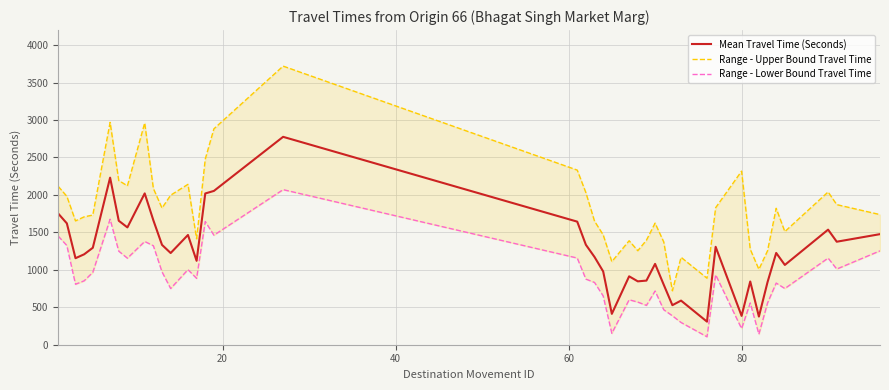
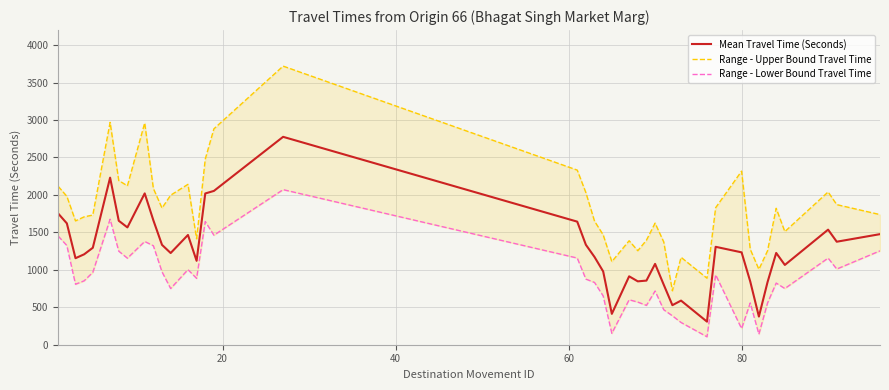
Mean Travel Time (Seconds), 80: 400 -> 1200
